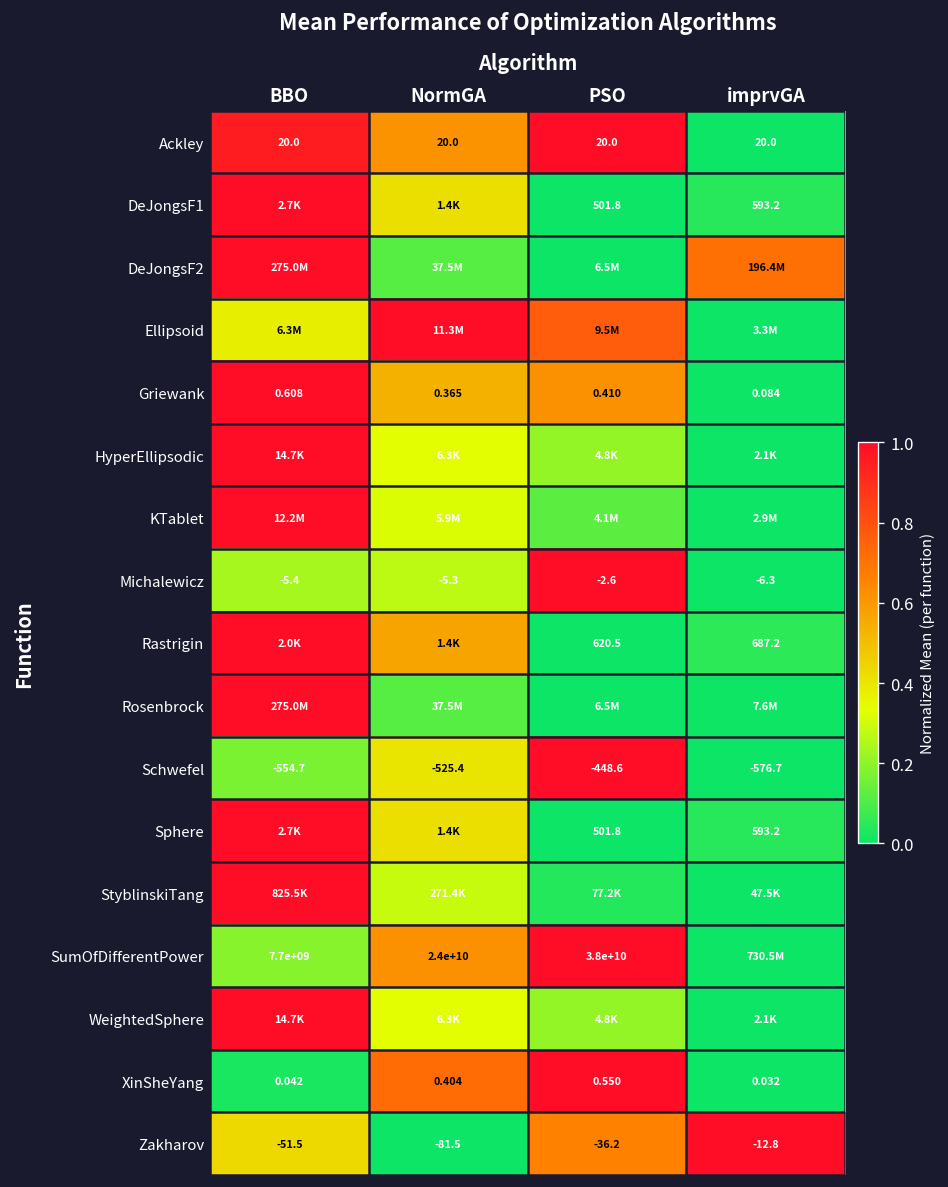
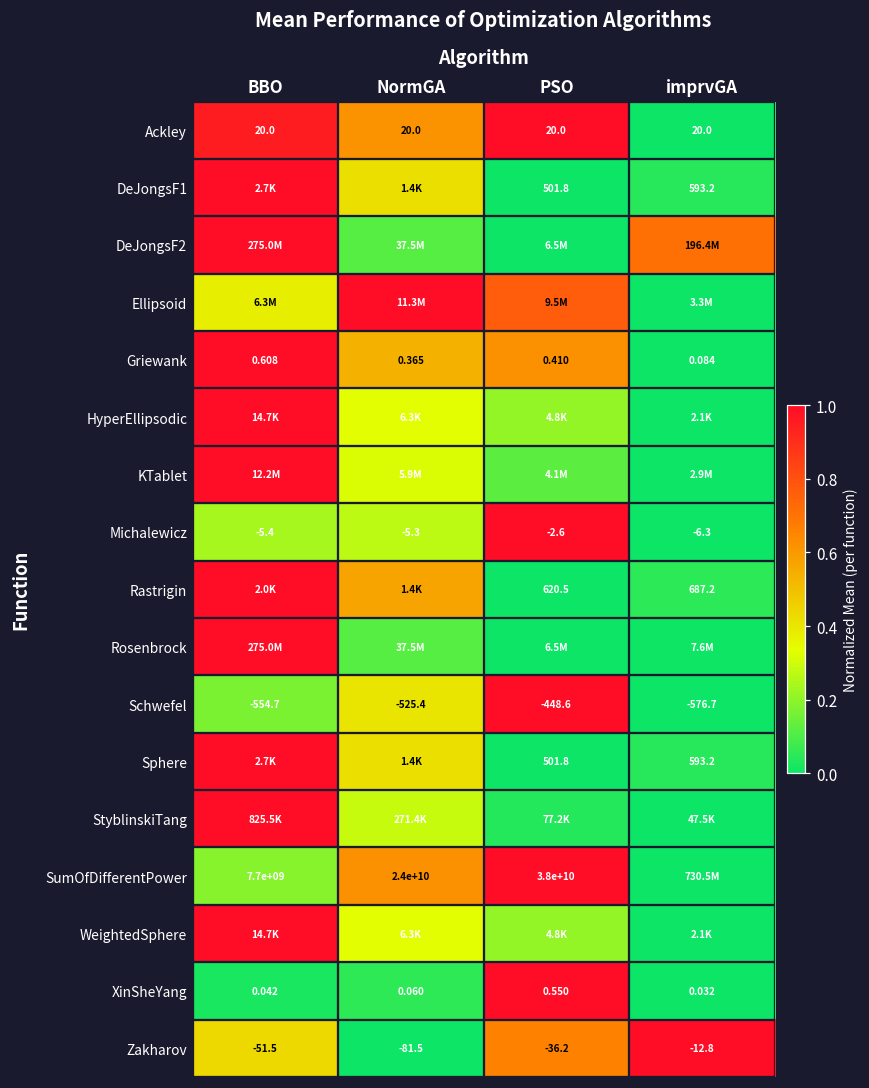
XinSheYang, NormGA: 0.404 -> 0.060
